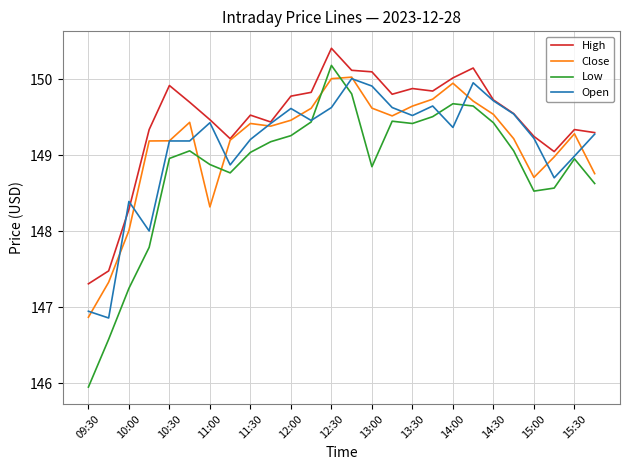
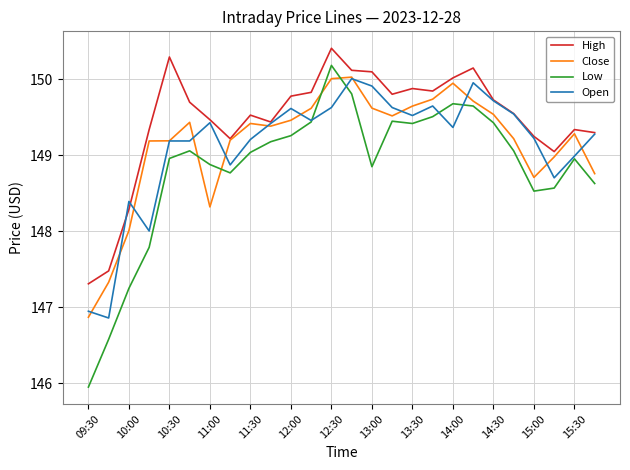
High, 10:30: 149.9 -> 150.3
